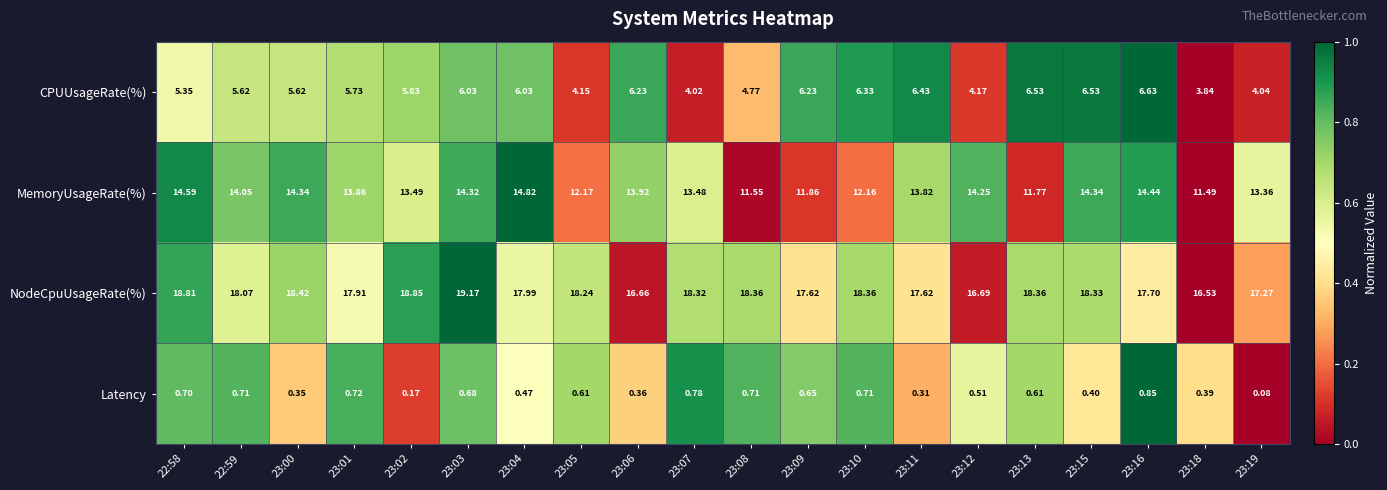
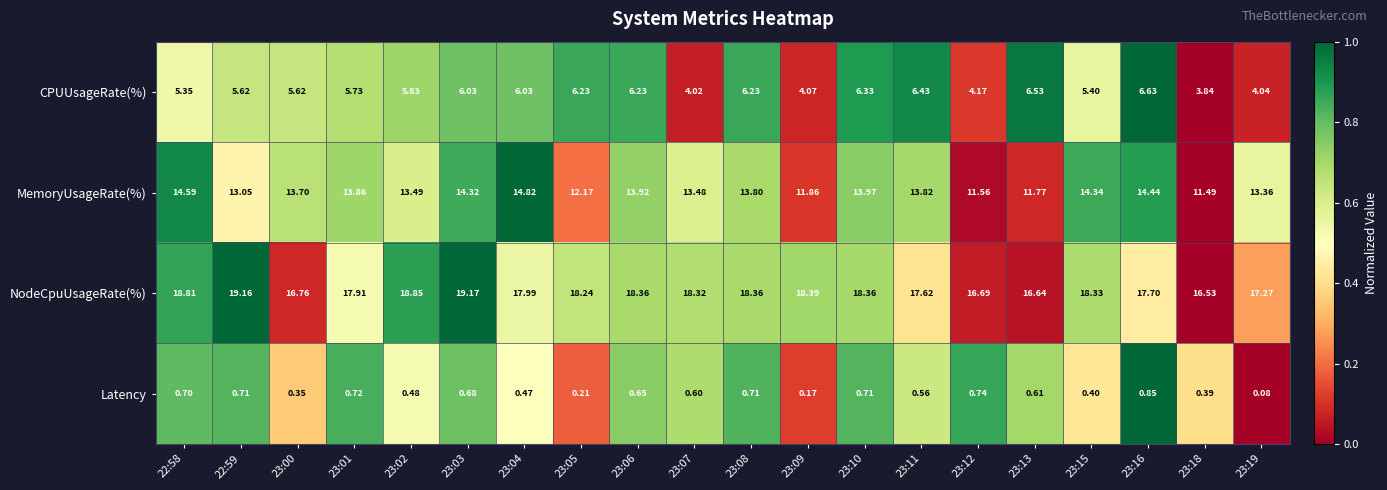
CPUUsageRate(%), 23:05: 4.15 -> 6.23
CPUUsageRate(%), 23:08: 4.77 -> 6.23
CPUUsageRate(%), 23:09: 6.23 -> 4.07
CPUUsageRate(%), 23:15: 6.53 -> 5.40
MemoryUsageRate(%), 22:59: 14.05 -> 13.05
MemoryUsageRate(%), 23:00: 14.34 -> 13.70
MemoryUsageRate(%), 23:08: 11.55 -> 13.80
MemoryUsageRate(%), 23:10: 12.16 -> 13.97
MemoryUsageRate(%), 23:12: 14.25 -> 11.56
NodeCpuUsageRate(%), 22:59: 18.07 -> 19.16
NodeCpuUsageRate(%), 23:00: 18.42 -> 16.76
NodeCpuUsageRate(%), 23:06: 16.66 -> 18.36
NodeCpuUsageRate(%), 23:09: 17.62 -> 18.39
NodeCpuUsageRate(%), 23:13: 18.36 -> 16.64
Latency, 23:02: 0.17 -> 0.48
Latency, 23:05: 0.61 -> 0.21
Latency, 23:06: 0.36 -> 0.65
Latency, 23:07: 0.78 -> 0.60
Latency, 23:09: 0.65 -> 0.17
Latency, 23:11: 0.31 -> 0.56
Latency, 23:12: 0.51 -> 0.74
